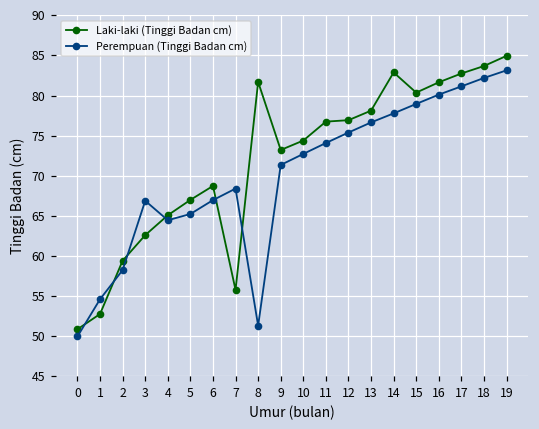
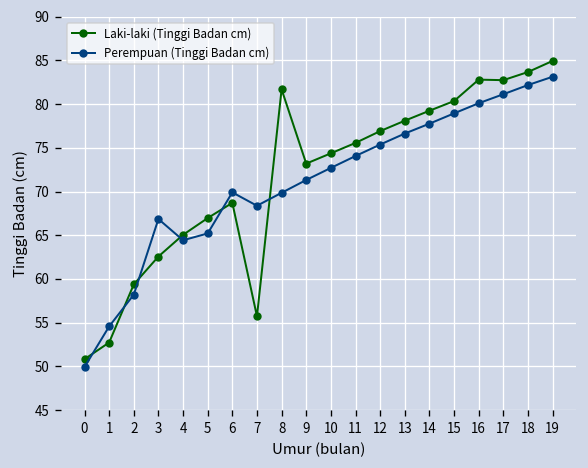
Perempuan (Tinggi Badan cm), 6: 67 -> 70
Perempuan (Tinggi Badan cm), 8: 51 -> 70
Laki-laki (Tinggi Badan cm), 11: 77 -> 76
Laki-laki (Tinggi Badan cm), 14: 83 -> 79
Laki-laki (Tinggi Badan cm), 16: 82 -> 83
